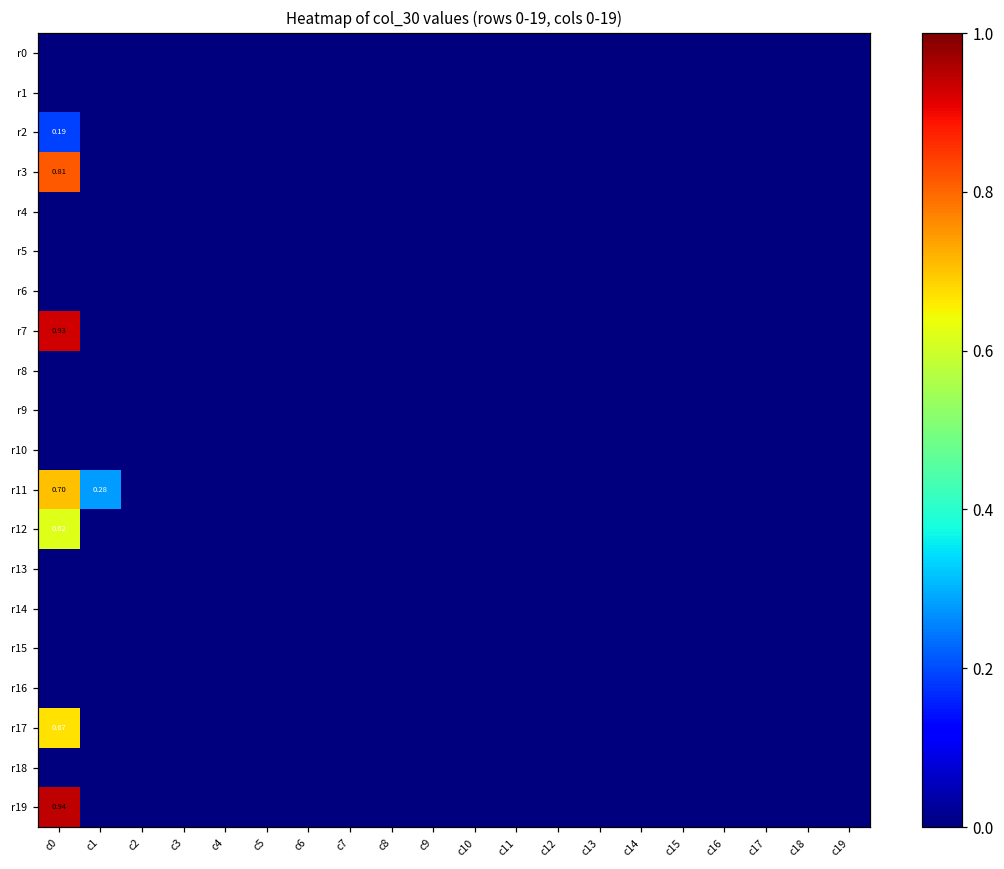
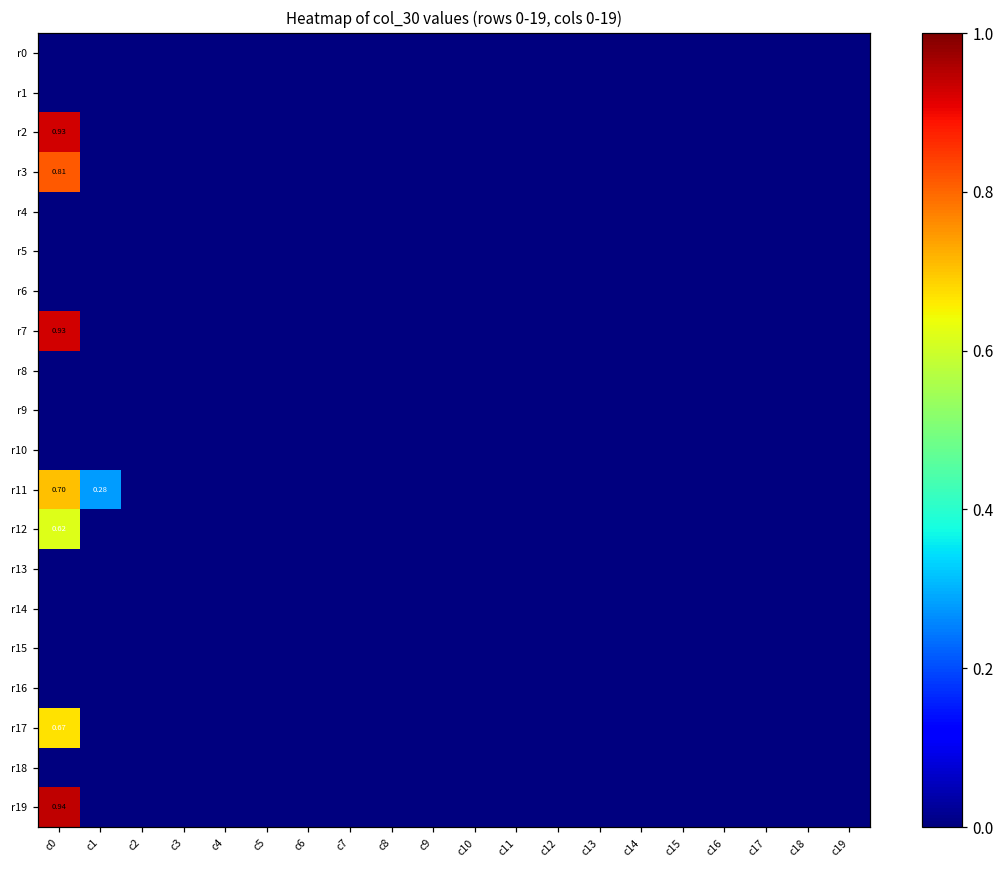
r2, c0: 0.19 -> 0.93
